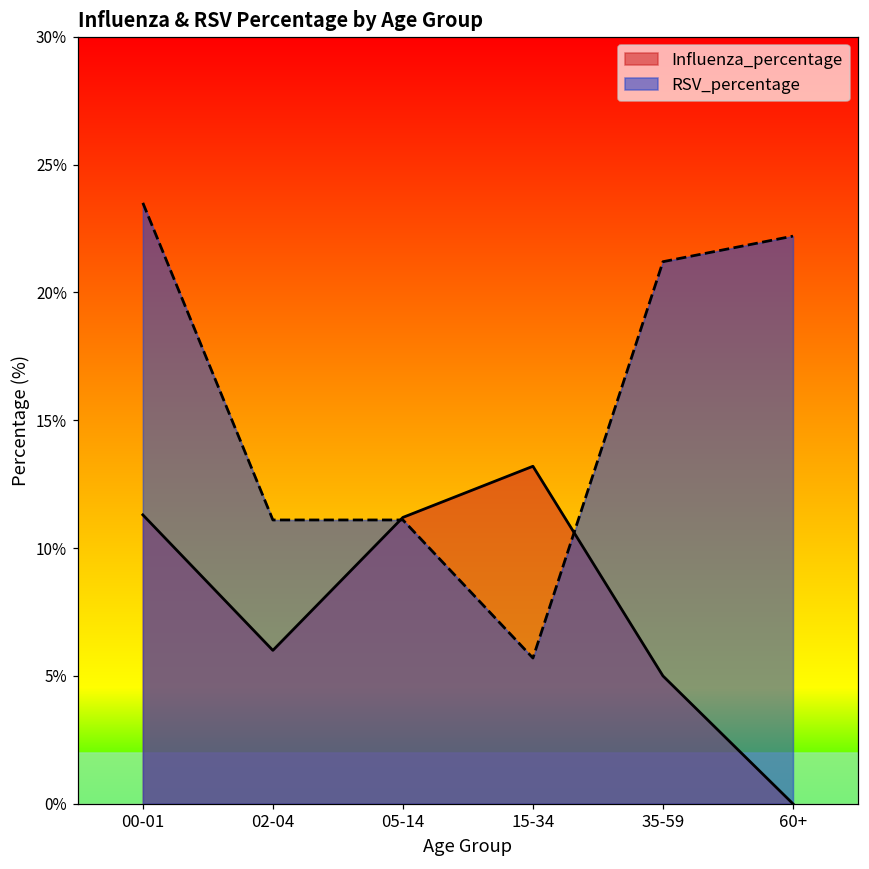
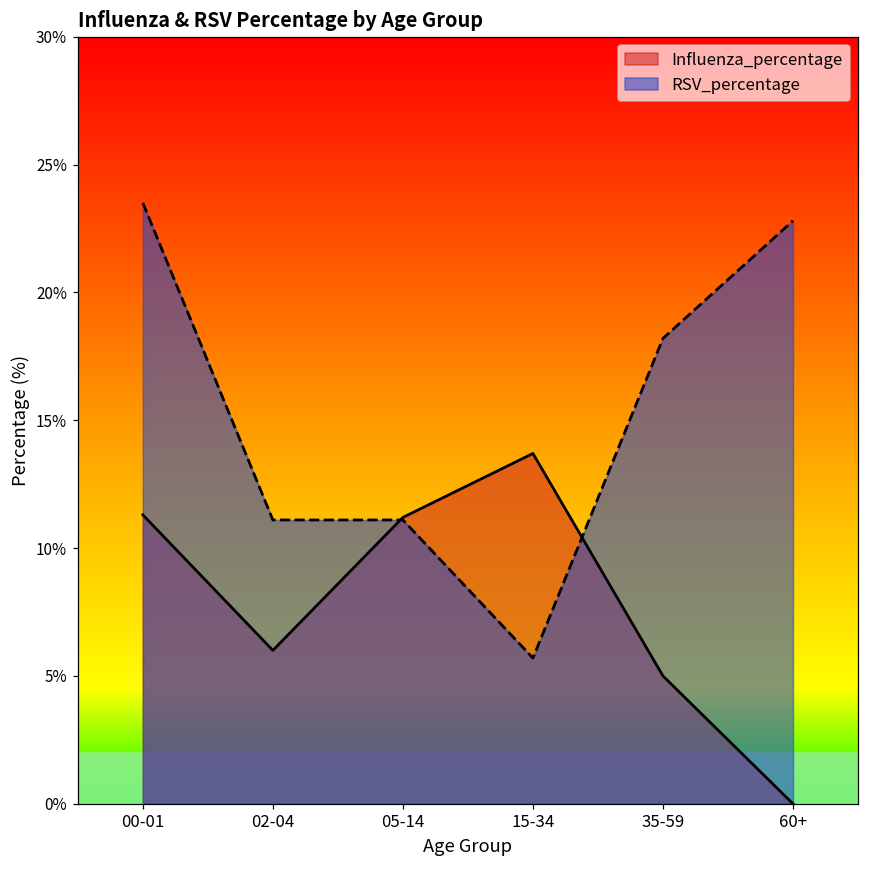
Influenza_percentage, 15-34: 13.2% -> 13.7%
RSV_percentage, 35-59: 21.2% -> 18.2%
RSV_percentage, 60+: 22.2% -> 22.8%
